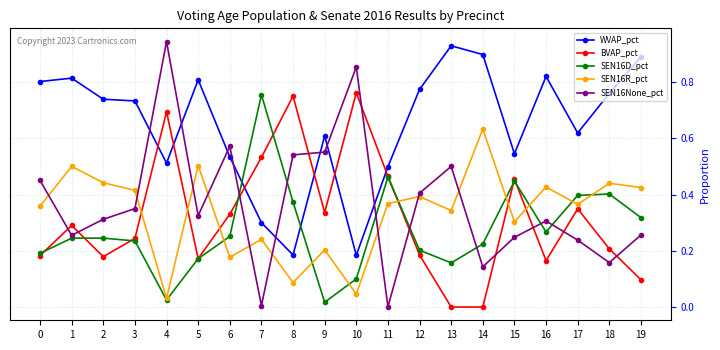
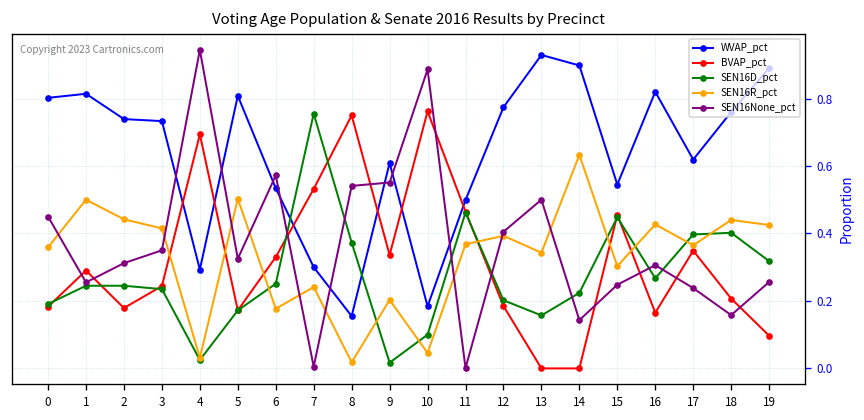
WVAP_pct, 4: 0.51 -> 0.29
WVAP_pct, 8: 0.19 -> 0.16
SEN16R_pct, 8: 0.09 -> 0.02
SEN16None_pct, 10: 0.85 -> 0.89
